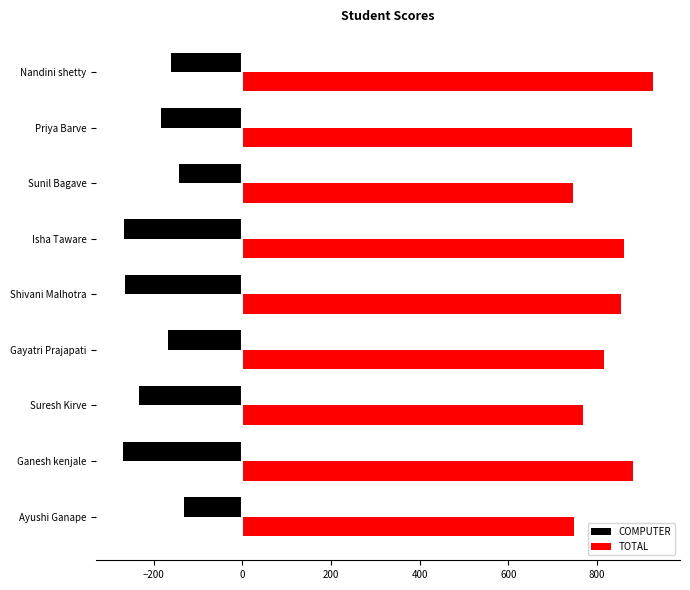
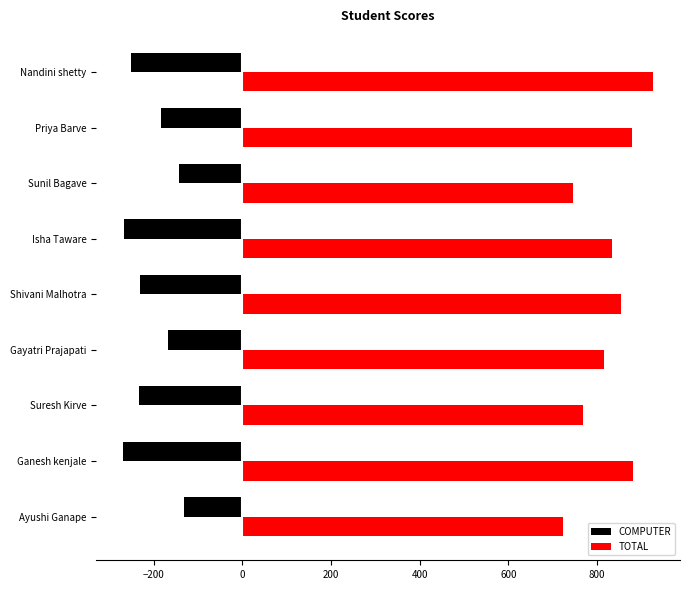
COMPUTER, Nandini shetty: -160 -> -250
TOTAL, Isha Taware: 860 -> 830
COMPUTER, Shivani Malhotra: -270 -> -230
TOTAL, Ayushi Ganape: 750 -> 720
